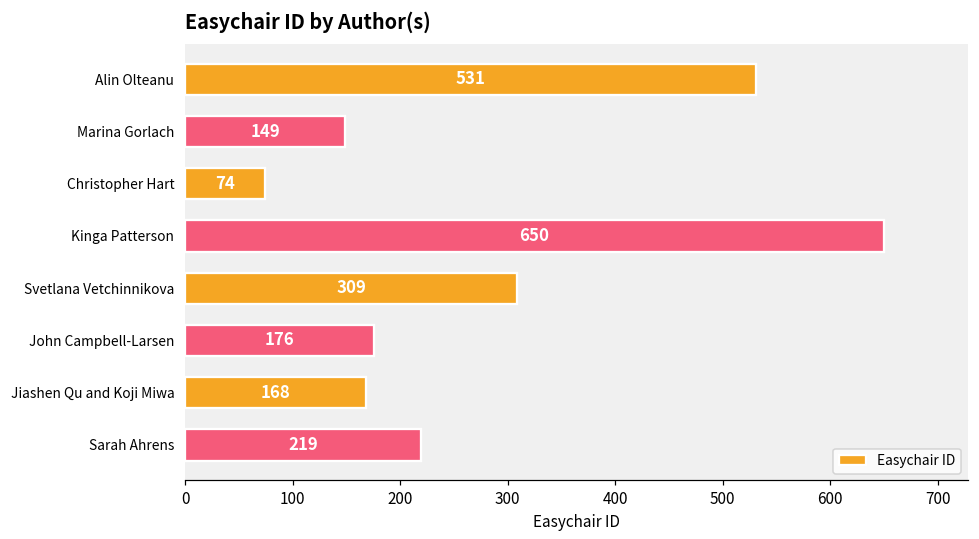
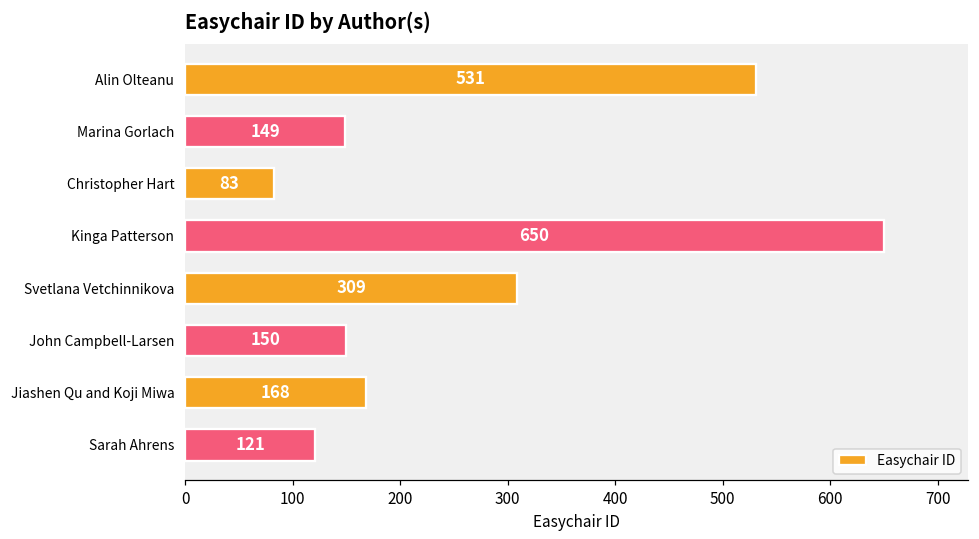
Christopher Hart: 74 -> 83
John Campbell-Larsen: 176 -> 150
Sarah Ahrens: 219 -> 121
